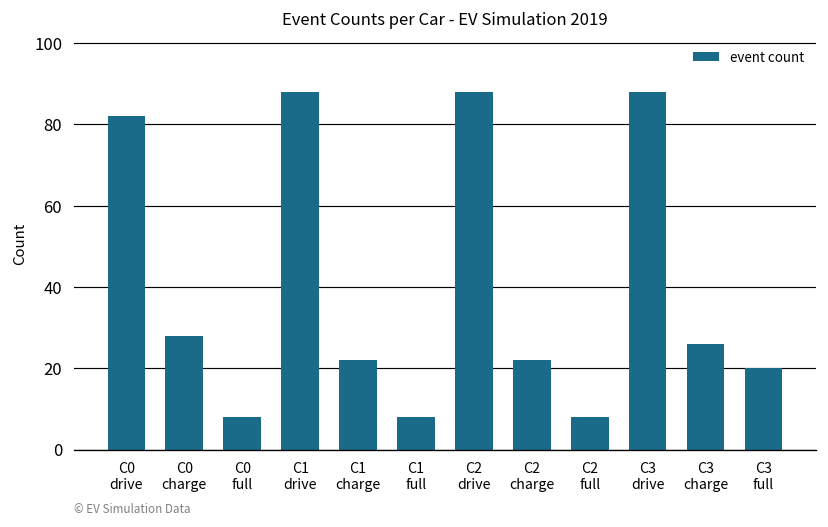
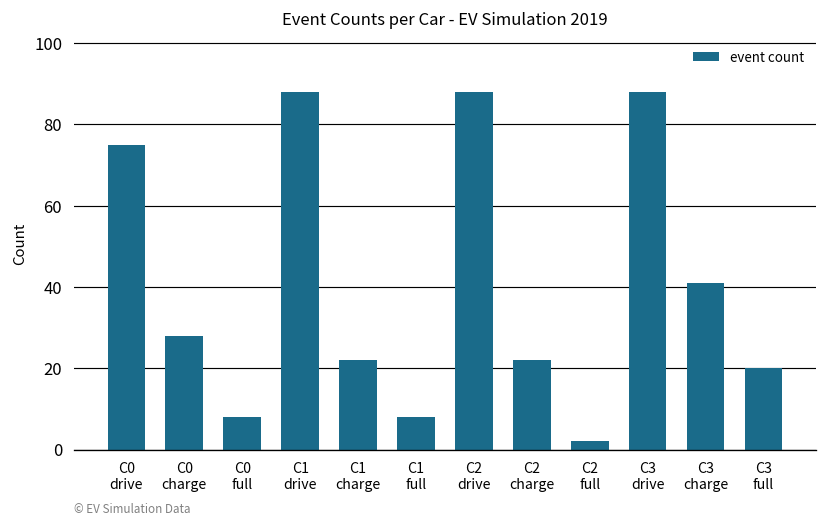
C0 drive: 82 -> 75
C2 full: 8 -> 2
C3 charge: 26 -> 41
